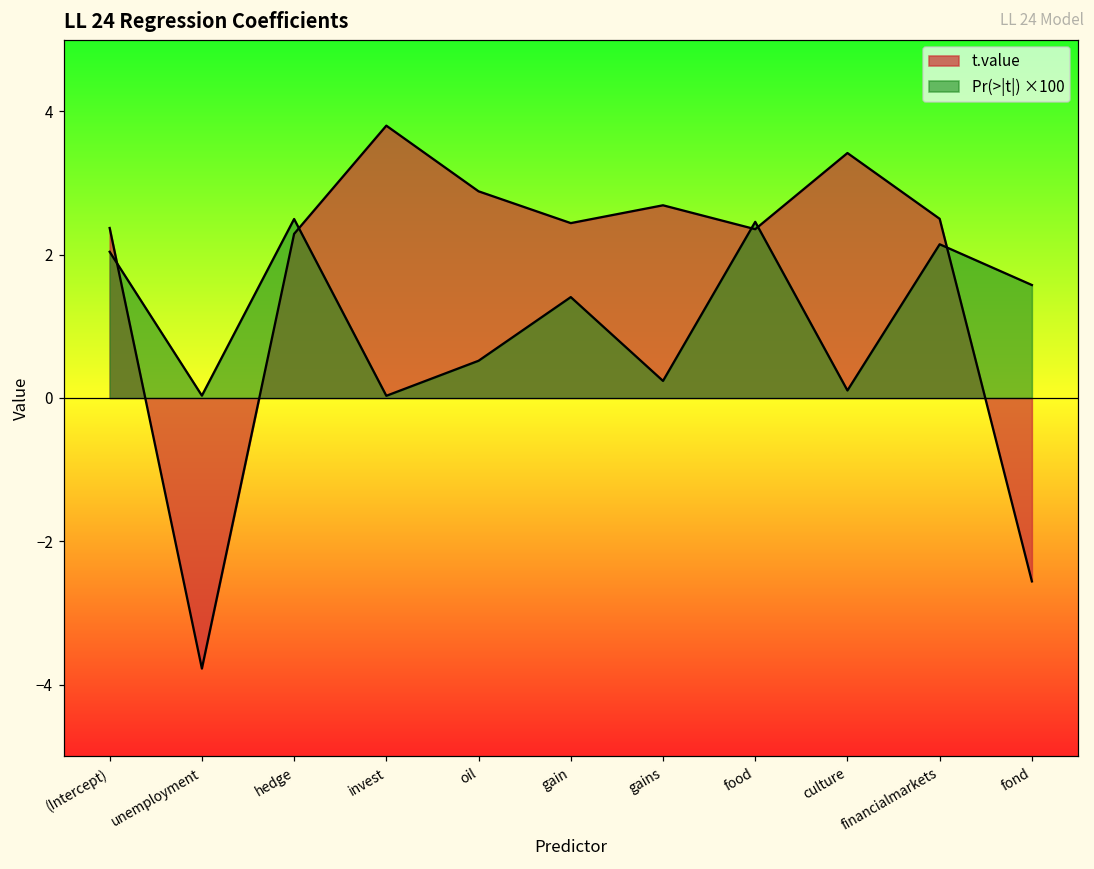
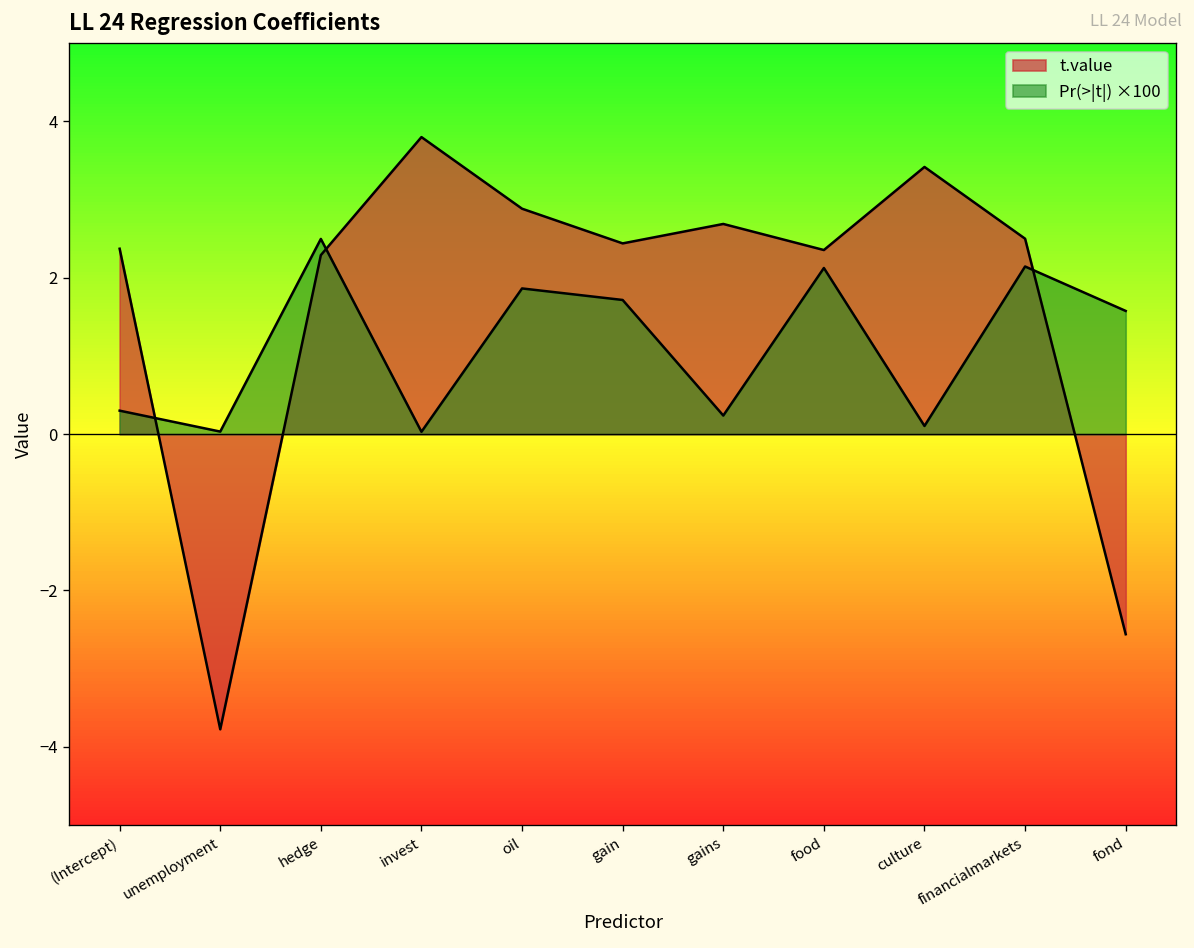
Pr(>|t|) ×100, (Intercept): 2.0 -> 0.3
Pr(>|t|) ×100, oil: 0.5 -> 1.9
Pr(>|t|) ×100, gain: 1.4 -> 1.7
Pr(>|t|) ×100, food: 2.5 -> 2.1
